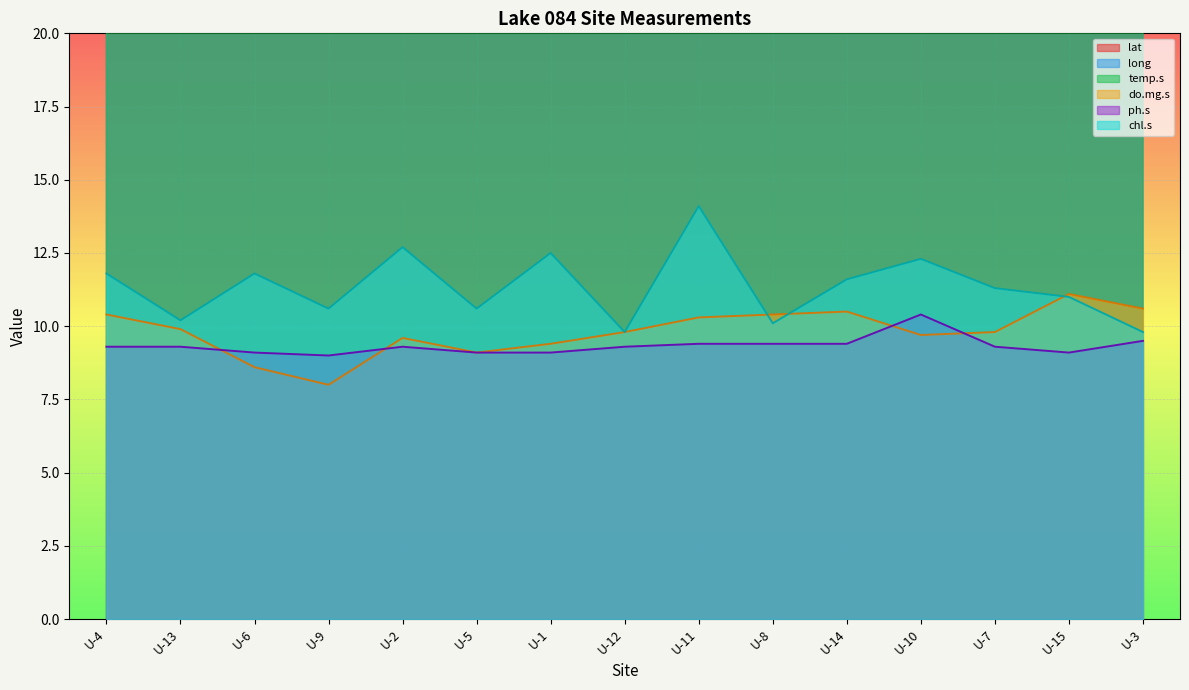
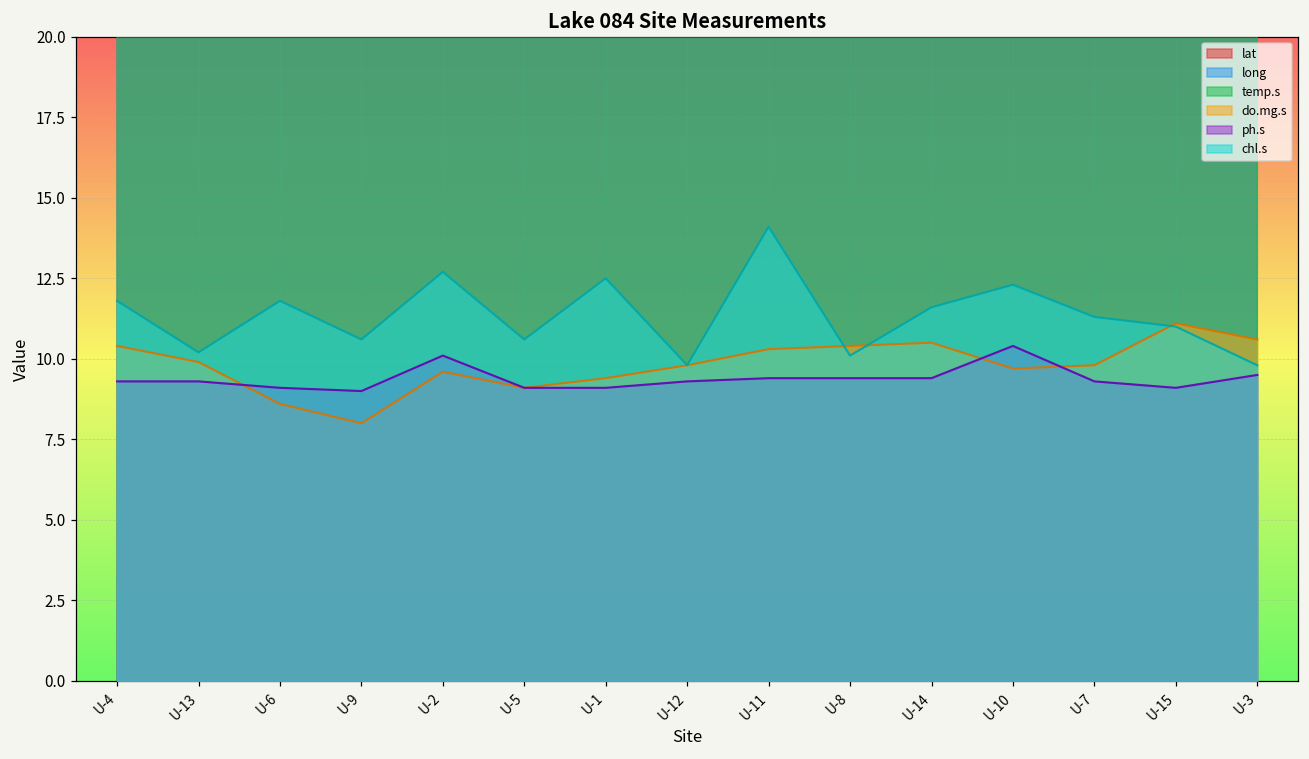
ph.s, U-2: 9.3 -> 10.1
